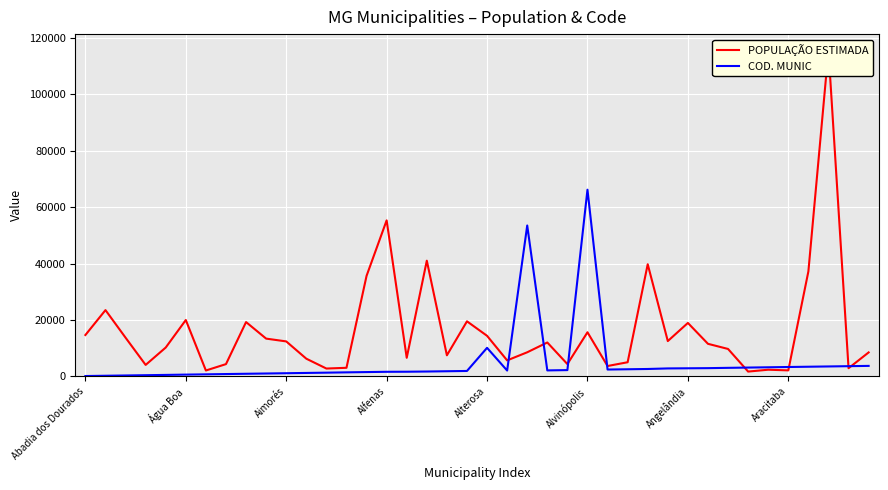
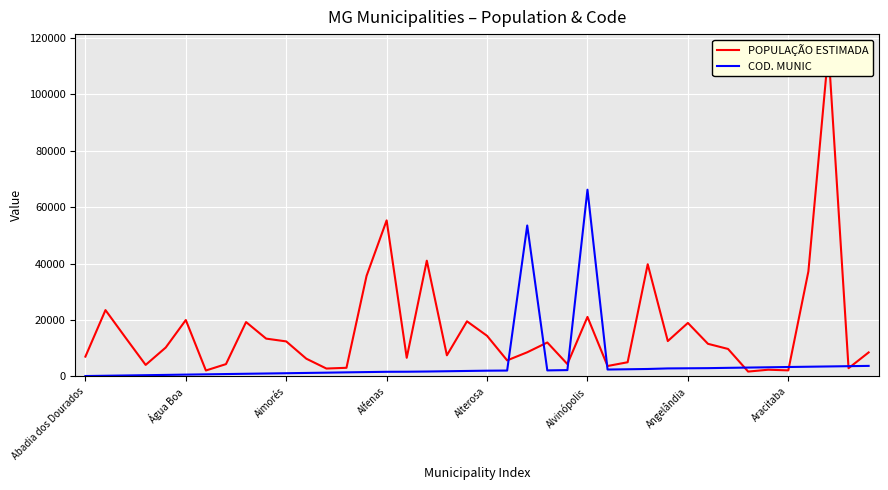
POPULAÇÃO ESTIMADA, Abadia dos Dourados: 15000 -> 7000
COD. MUNIC, Alterosa: 10000 -> 2000
POPULAÇÃO ESTIMADA, Alvinópolis: 16000 -> 21000
